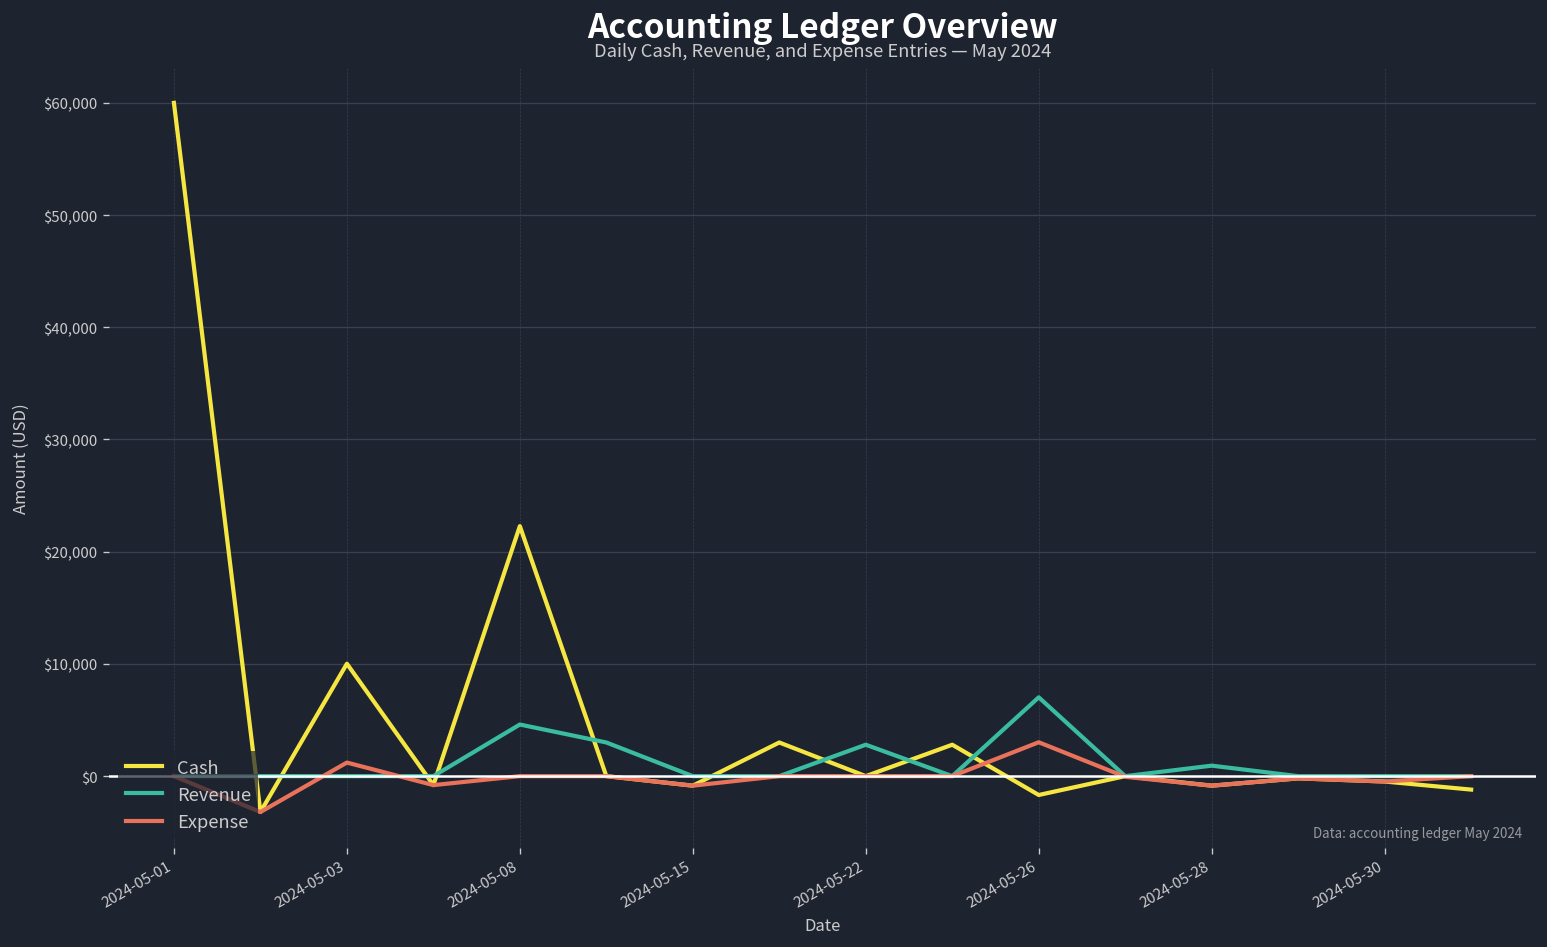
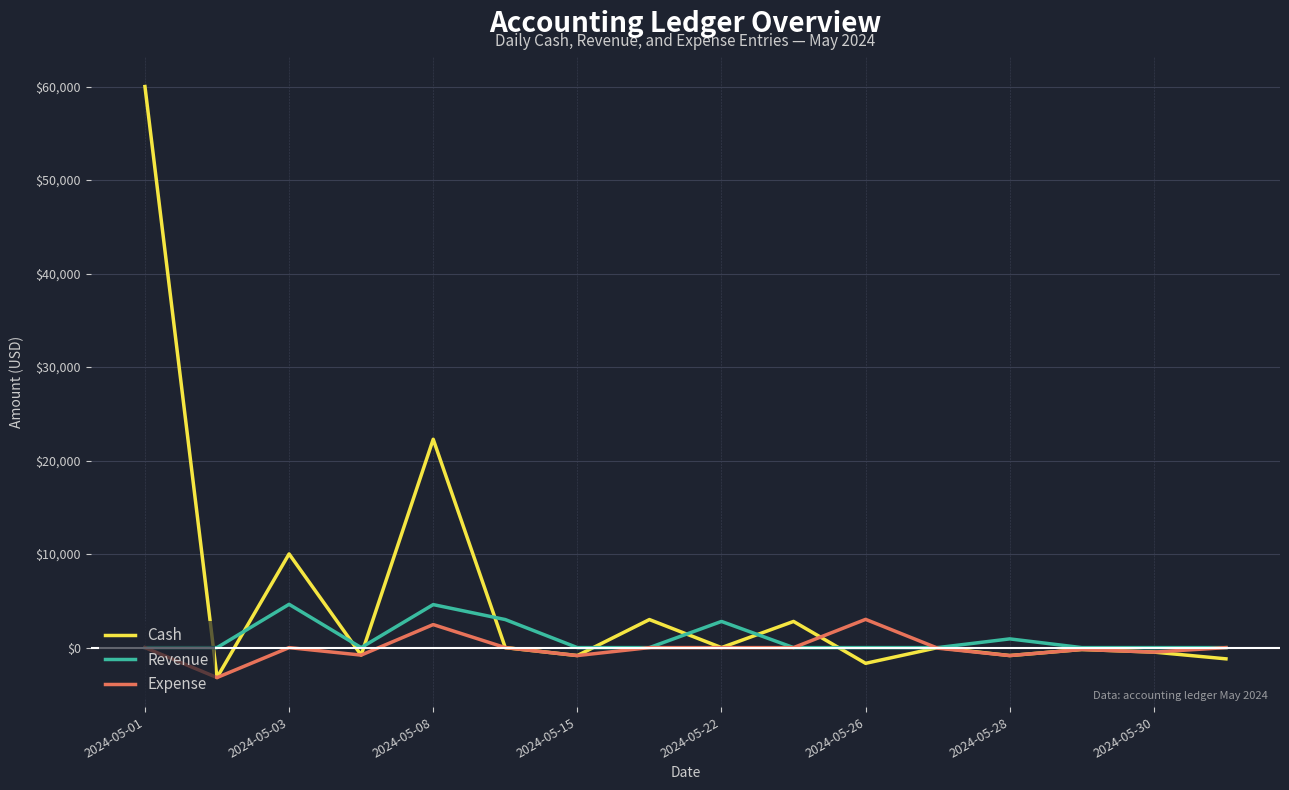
Revenue, 2024-05-03: $0 -> $5,000
Expense, 2024-05-03: $1,000 -> $0
Expense, 2024-05-08: $0 -> $2,000
Revenue, 2024-05-26: $7,000 -> $0
